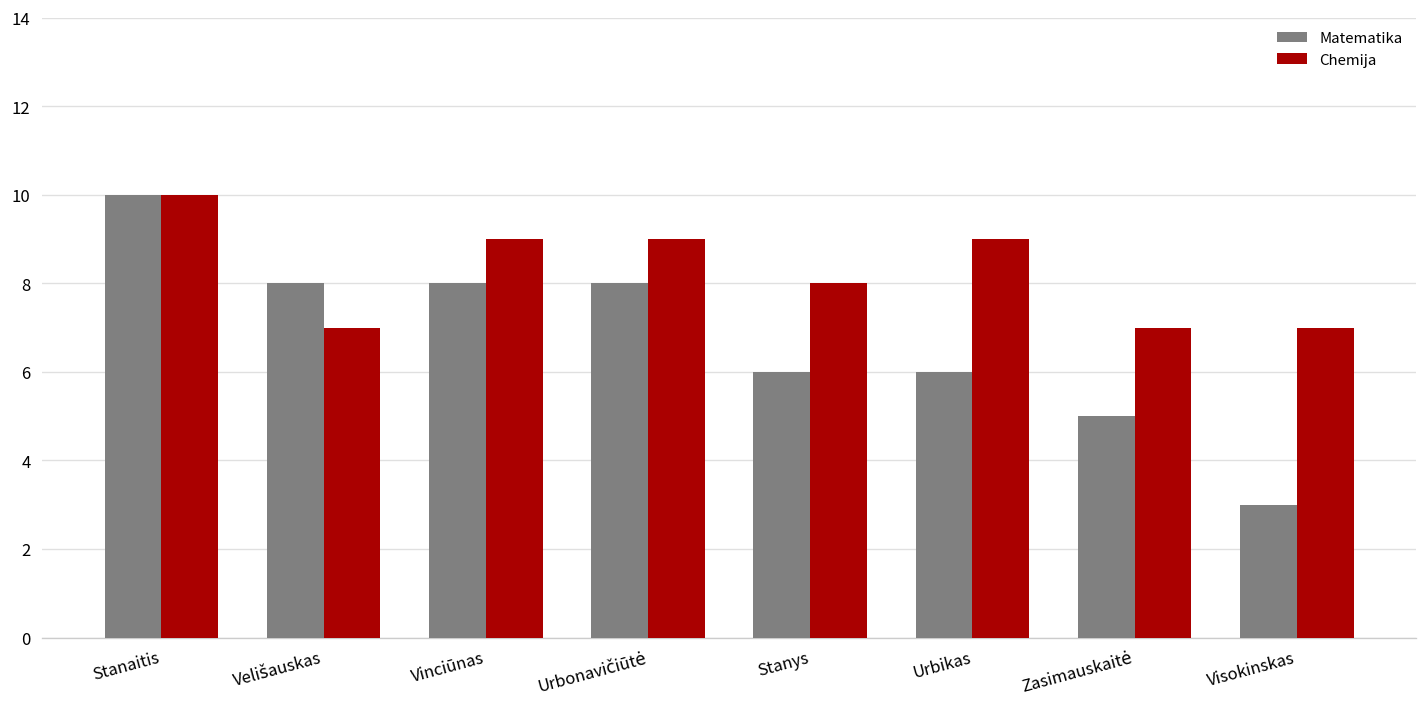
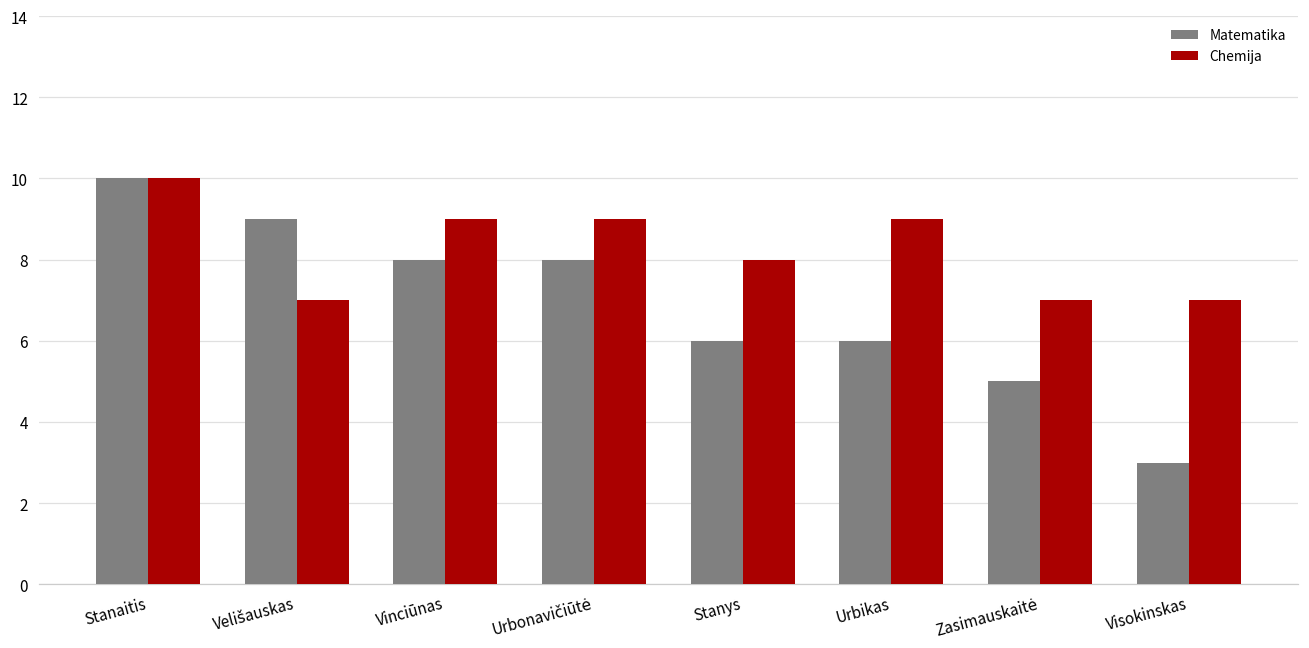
Matematika, Velišauskas: 8 -> 9
